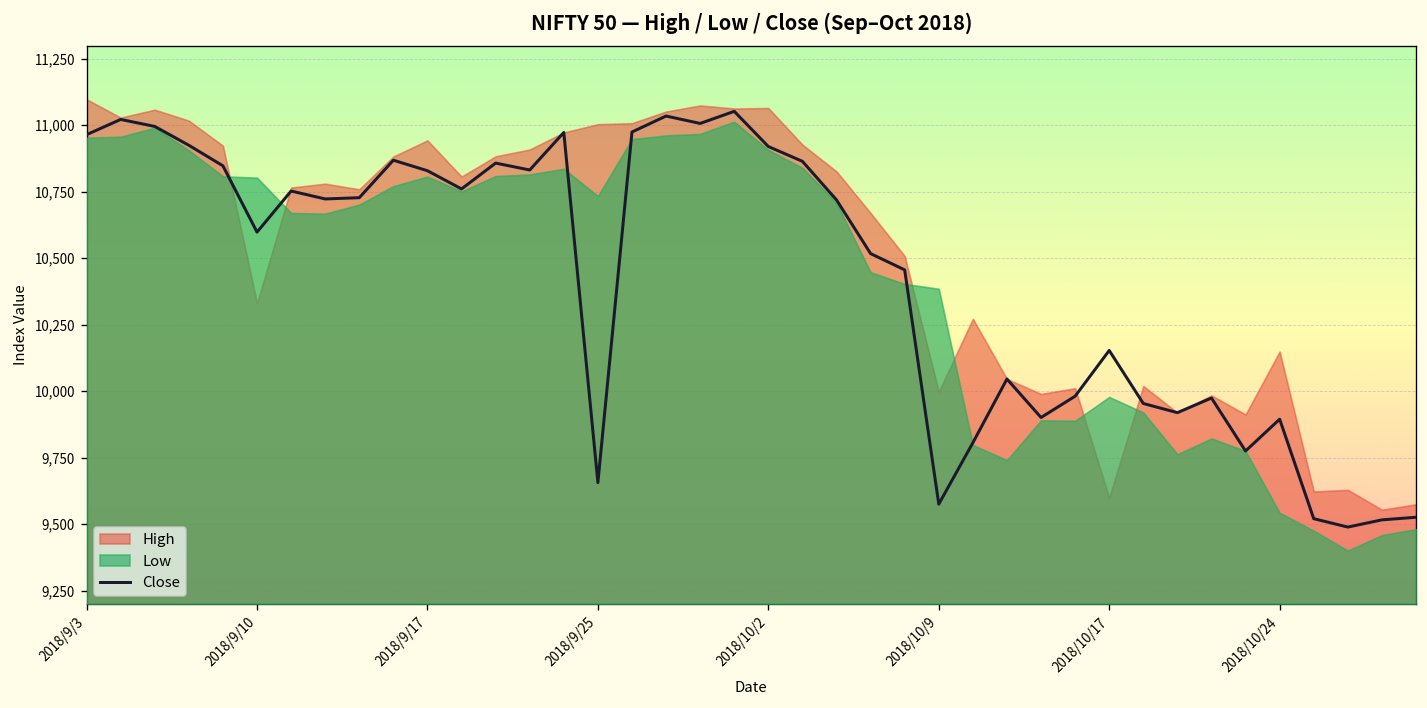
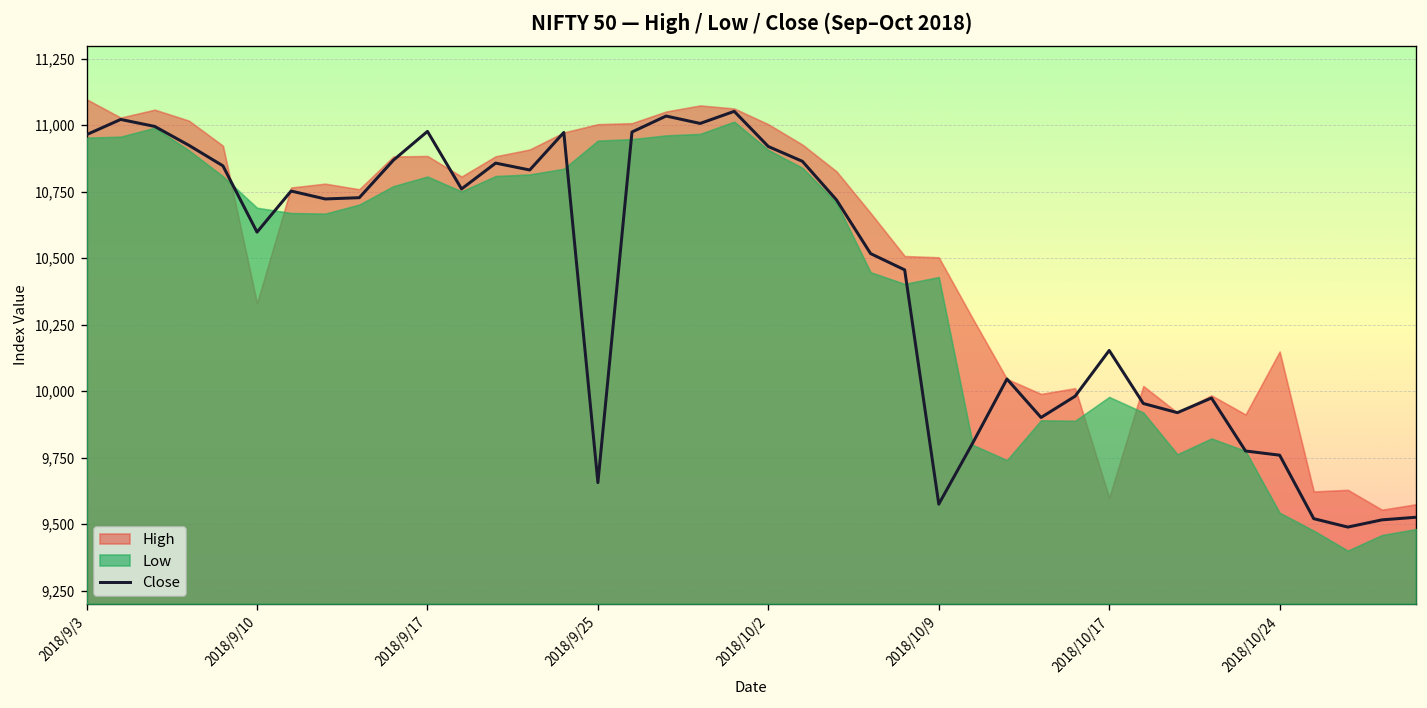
Low, 2018/9/10: 10,800 -> 10,690
Close, 2018/9/17: 10,830 -> 10,980
High, 2018/9/17: 10,940 -> 10,880
Low, 2018/9/25: 10,730 -> 10,940
High, 2018/10/2: 11,060 -> 11,000
High, 2018/10/9: 10,000 -> 10,500
Low, 2018/10/9: 10,380 -> 10,430
Close, 2018/10/24: 9,890 -> 9,760
